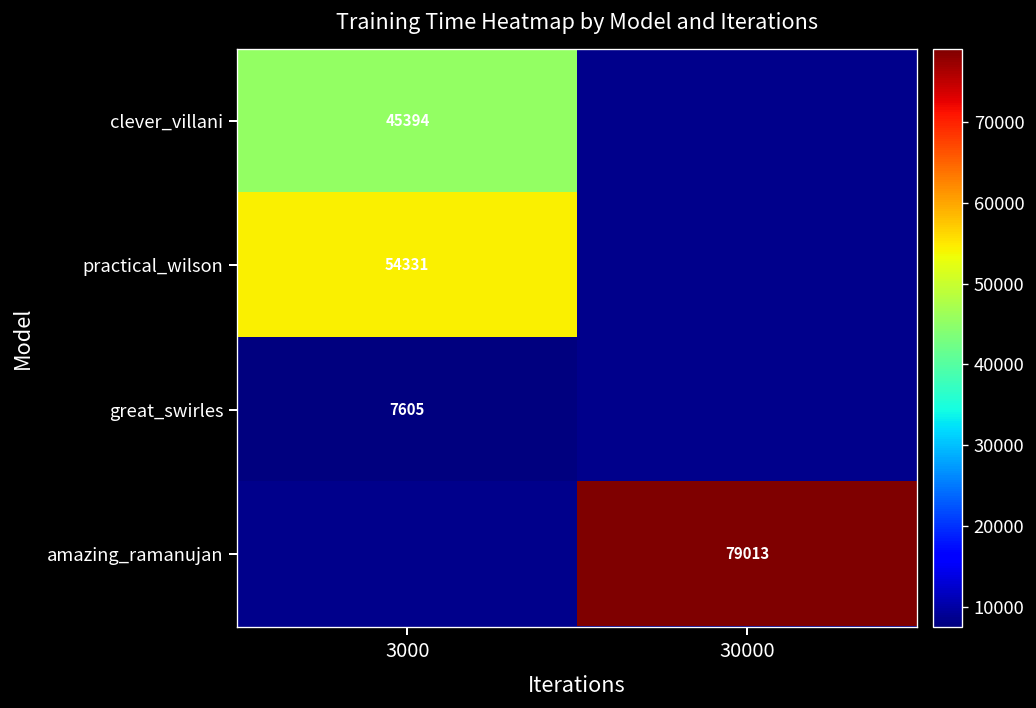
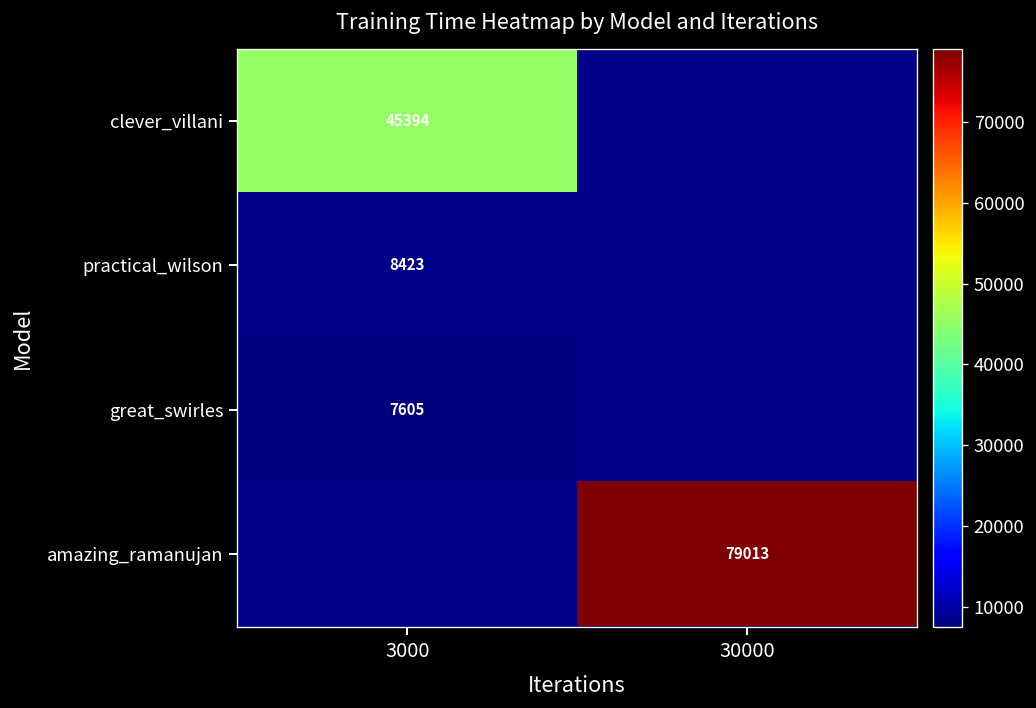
practical_wilson, 3000: 54331 -> 8423
